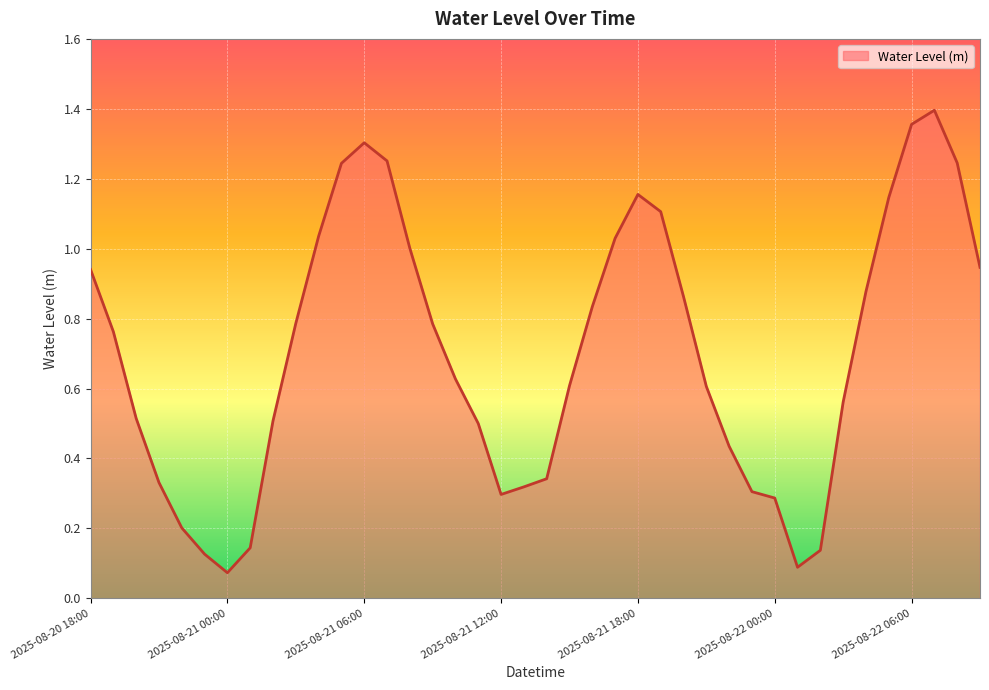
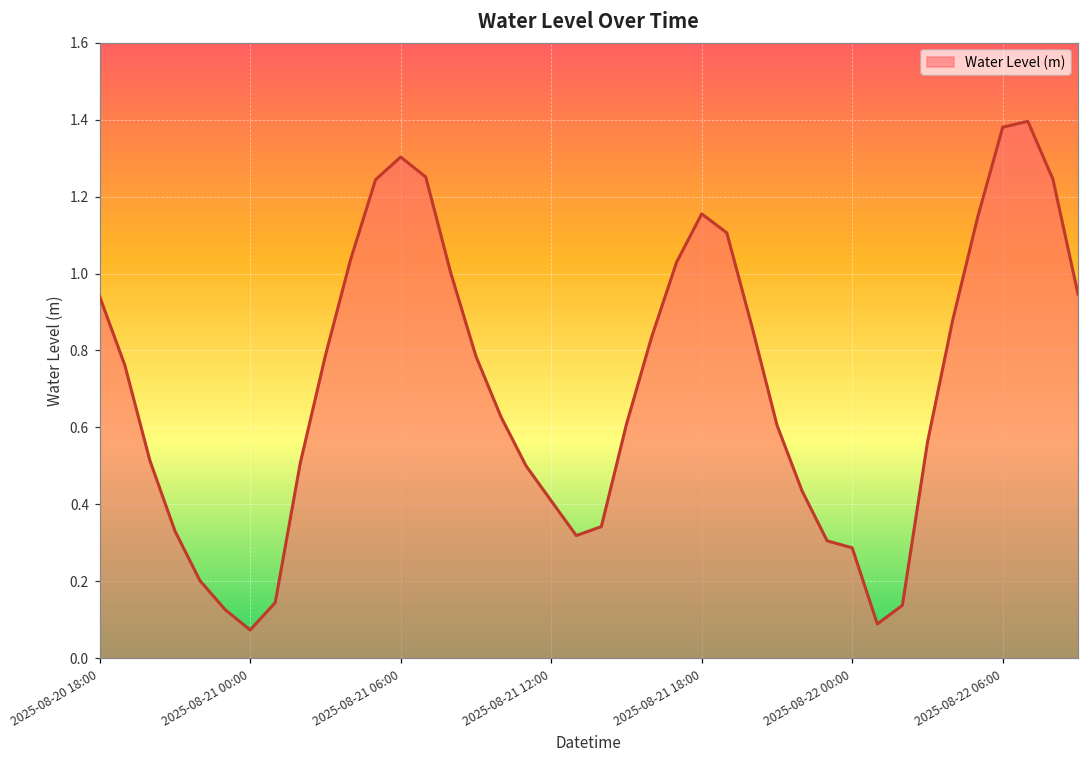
2025-08-21 12:00: 0.30 -> 0.41
2025-08-22 06:00: 1.36 -> 1.38
